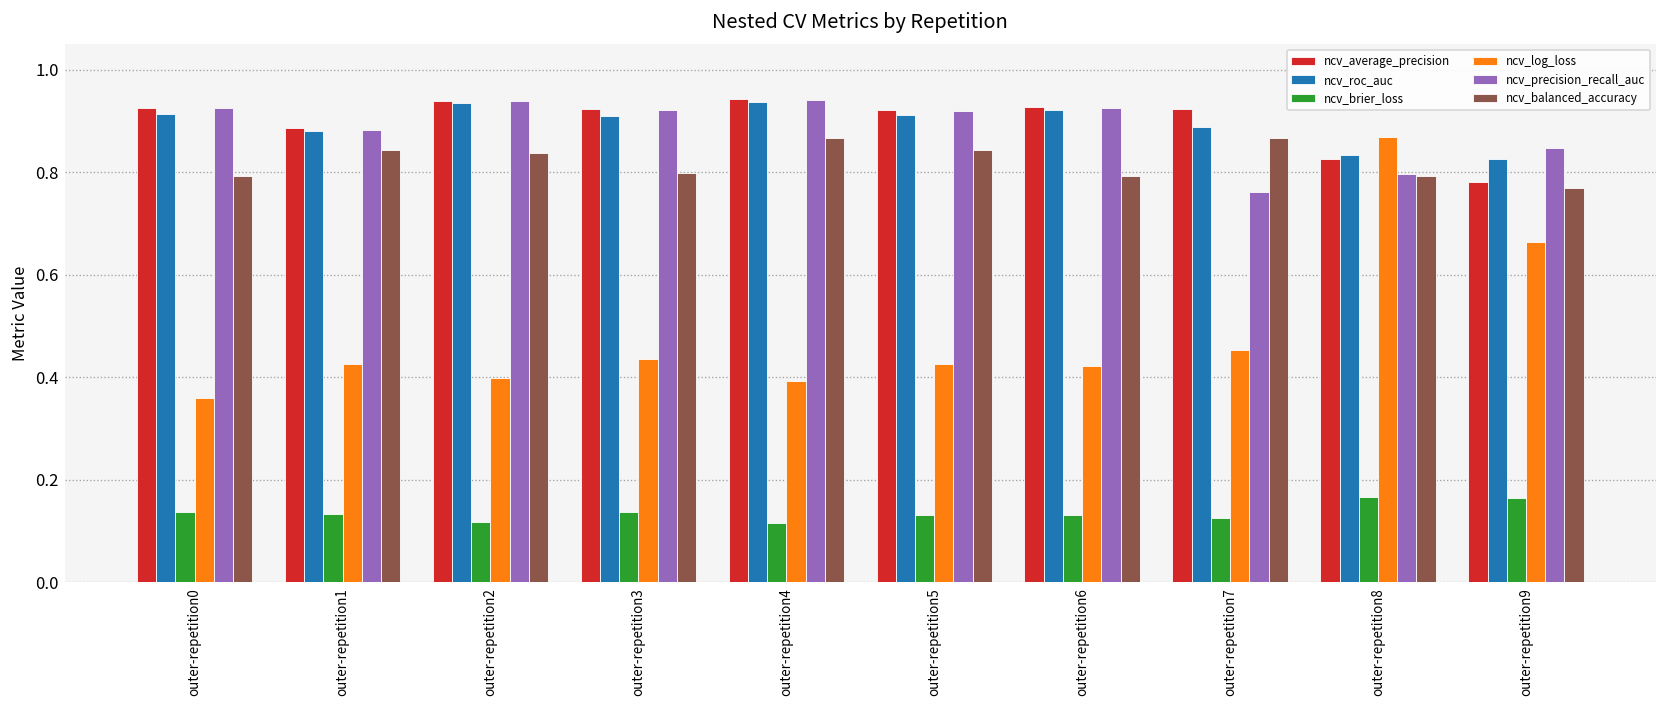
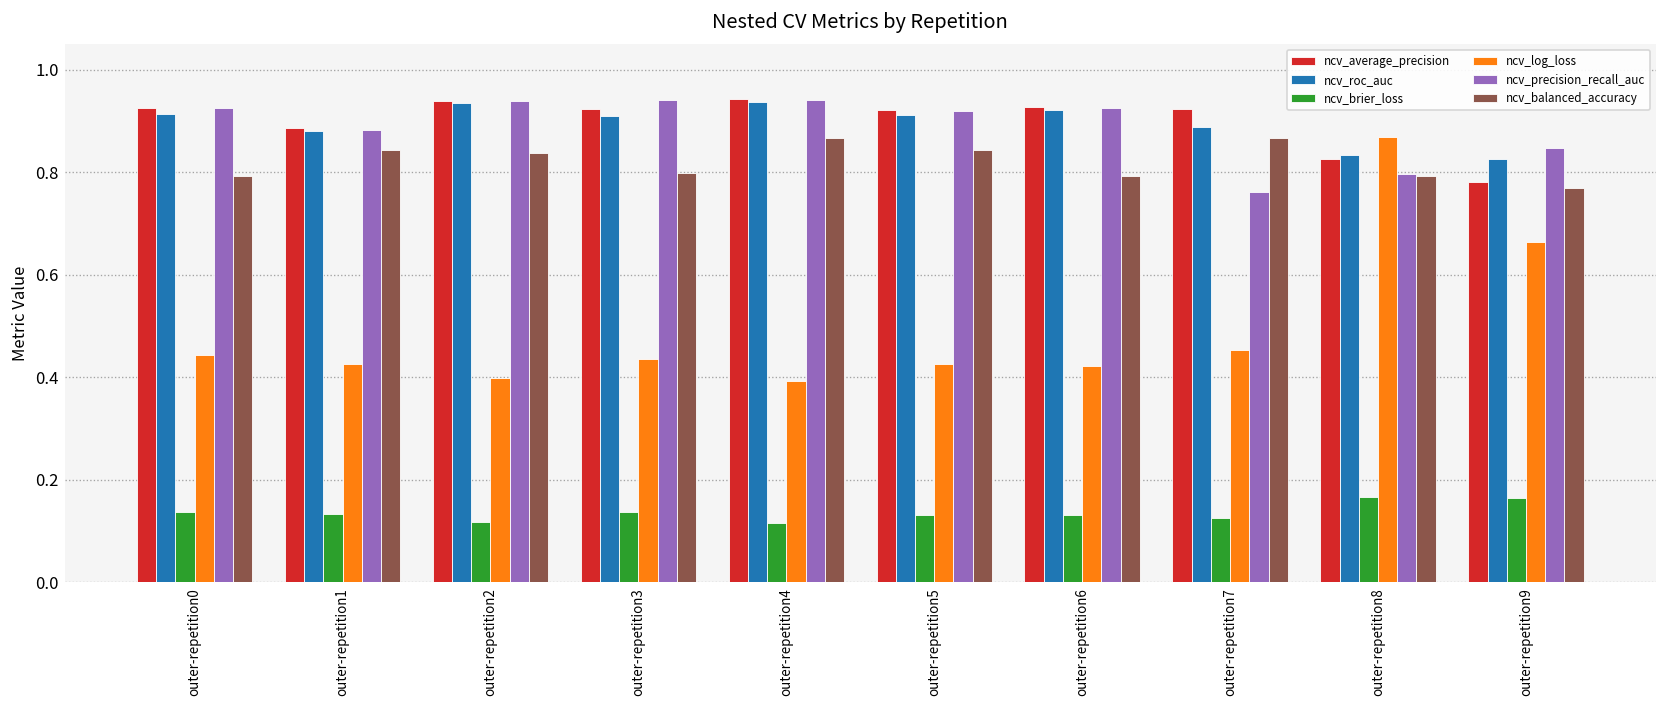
ncv_log_loss, outer-repetition0: 0.36 -> 0.44
ncv_precision_recall_auc, outer-repetition3: 0.92 -> 0.94
